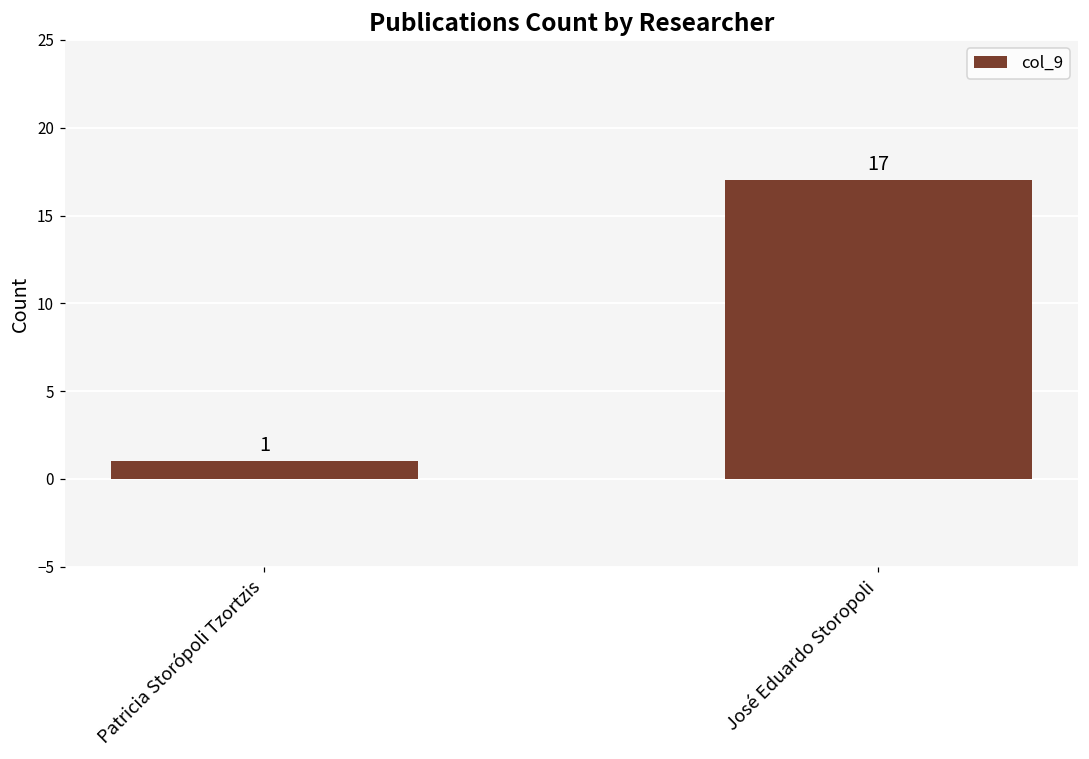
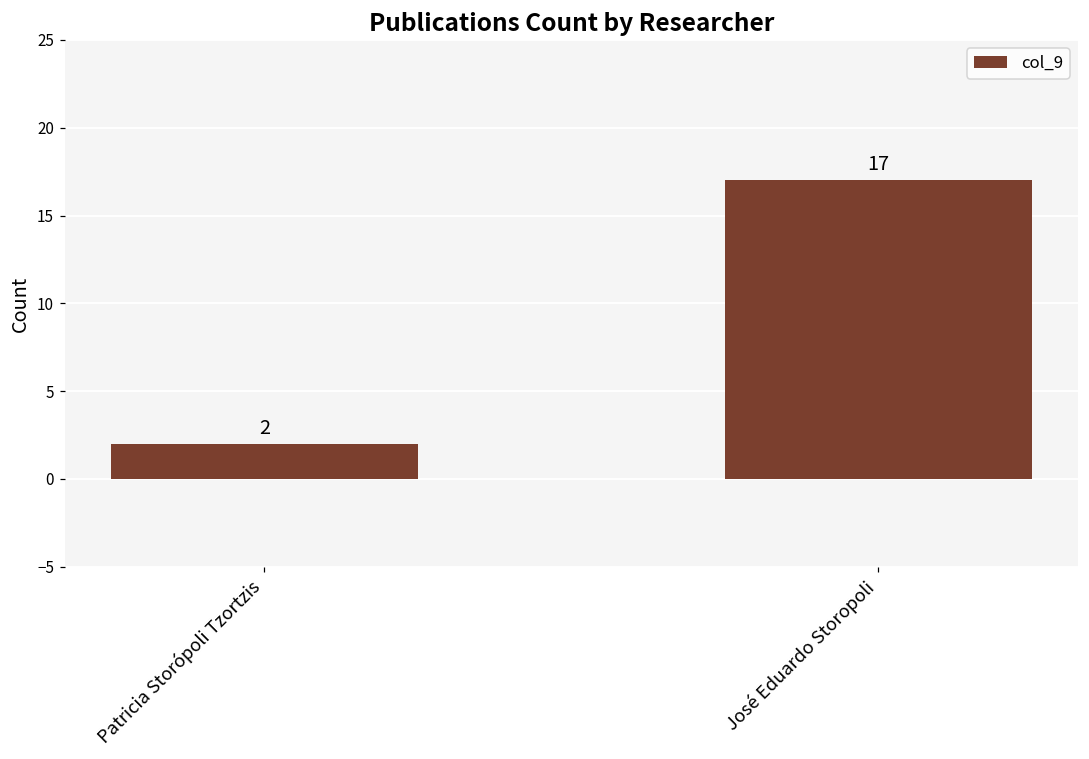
Patricia Storópoli Tzortzis: 1 -> 2
